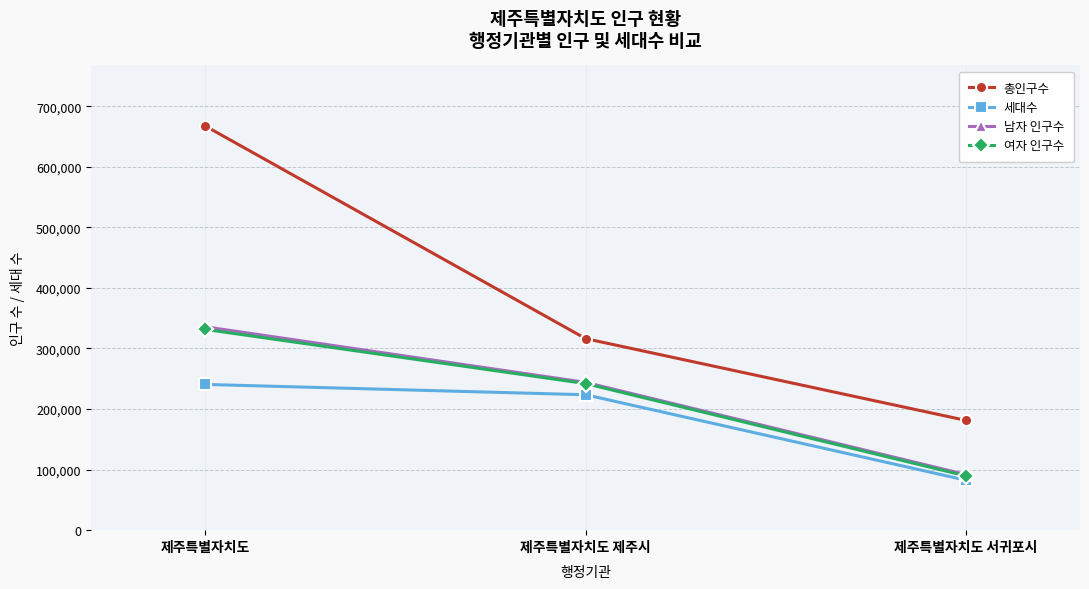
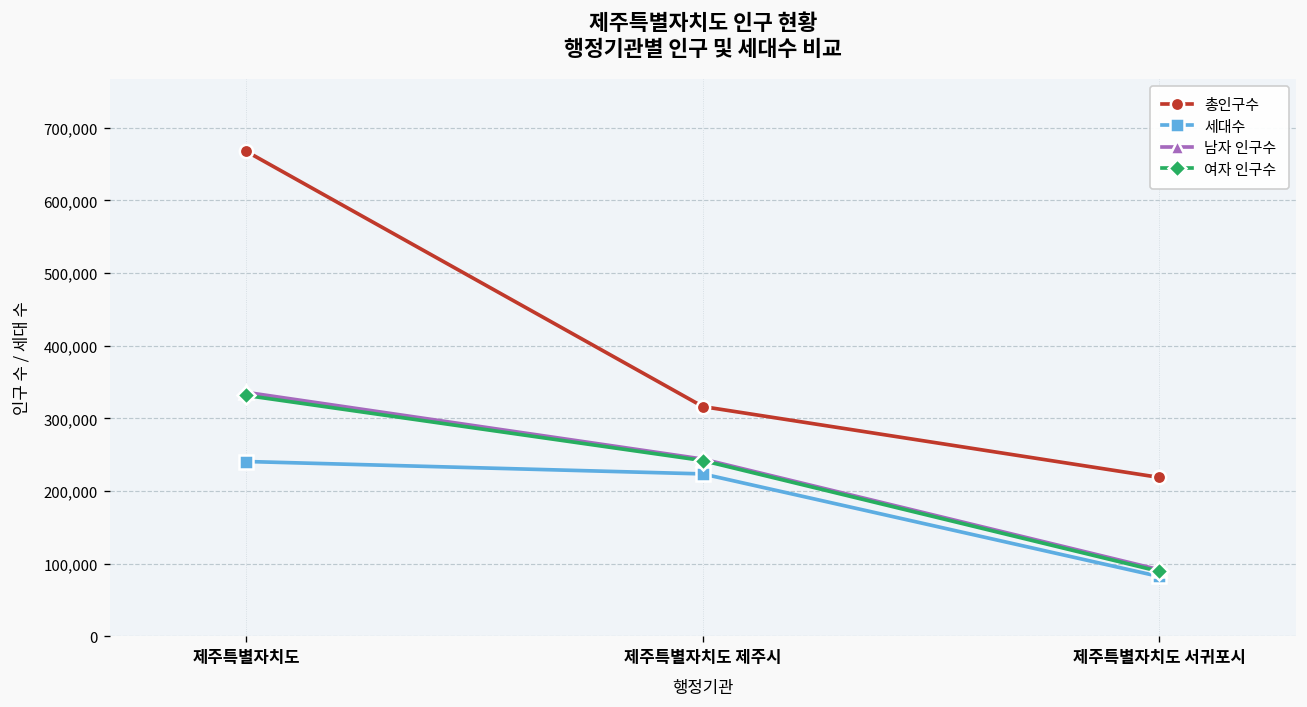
총인구수, 제주특별자치도 서귀포시: 180,000 -> 220,000
